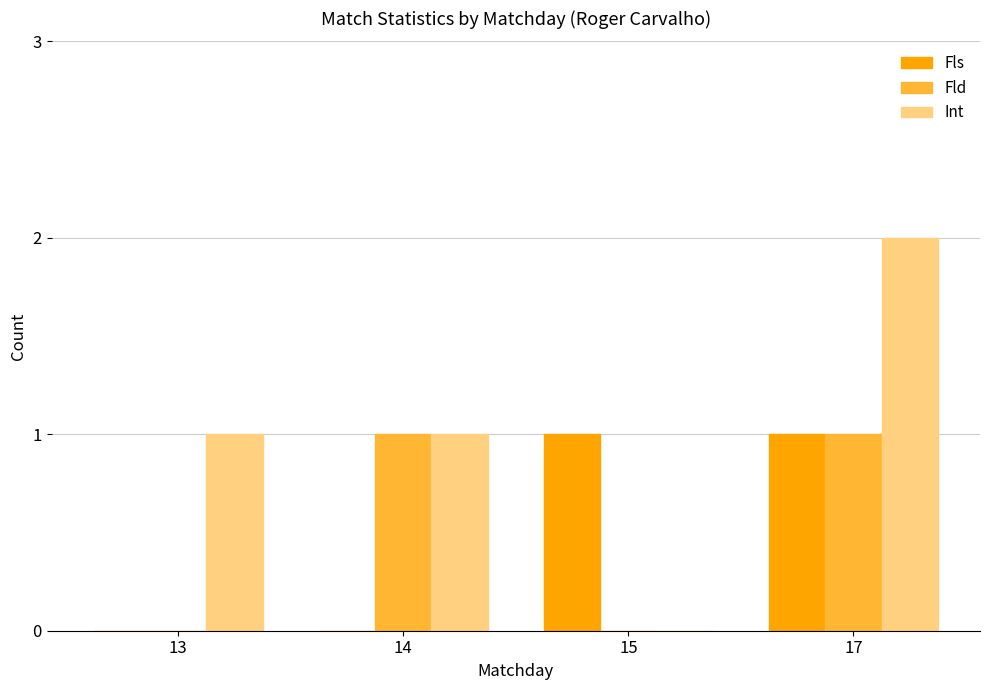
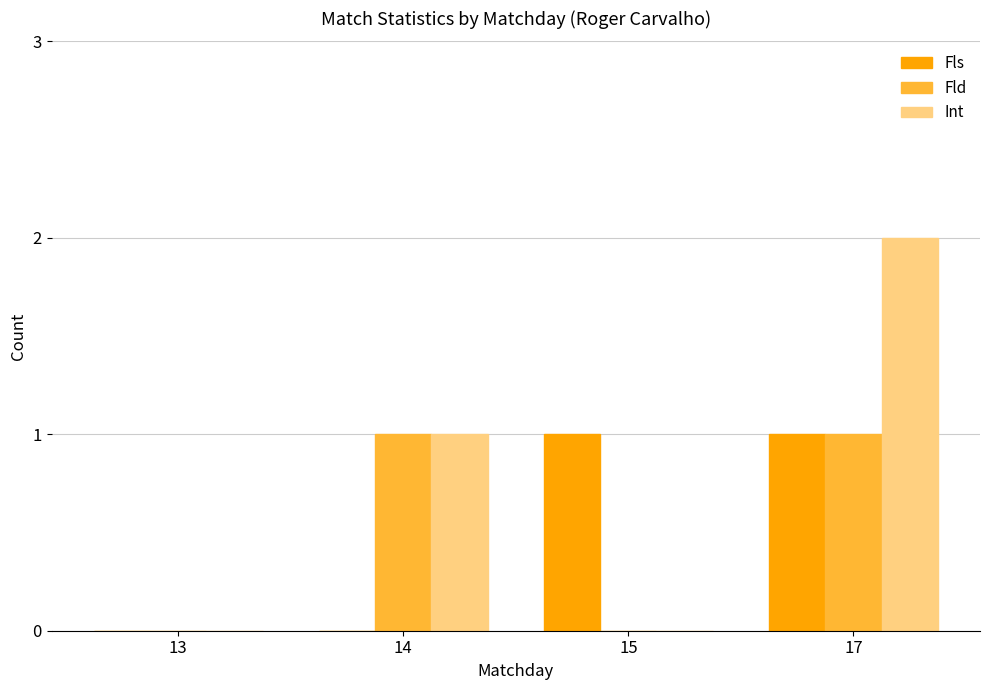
Int, 13: 1 -> 0
